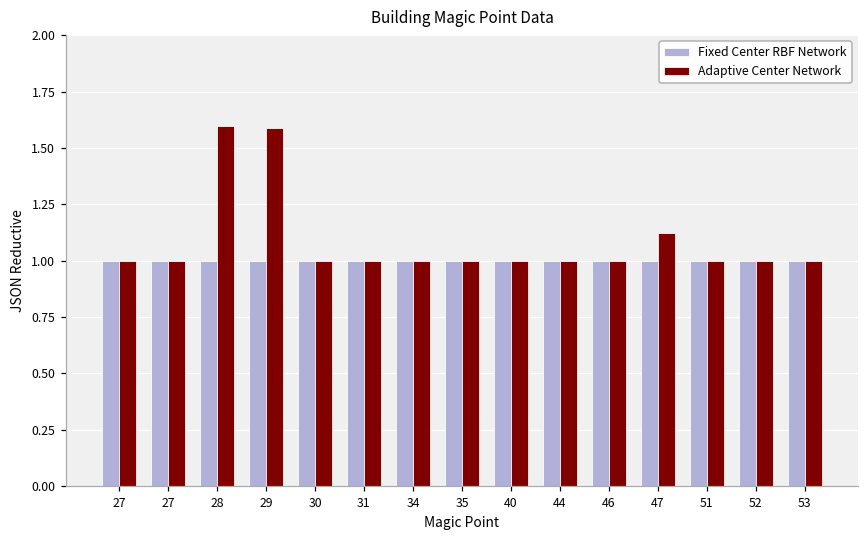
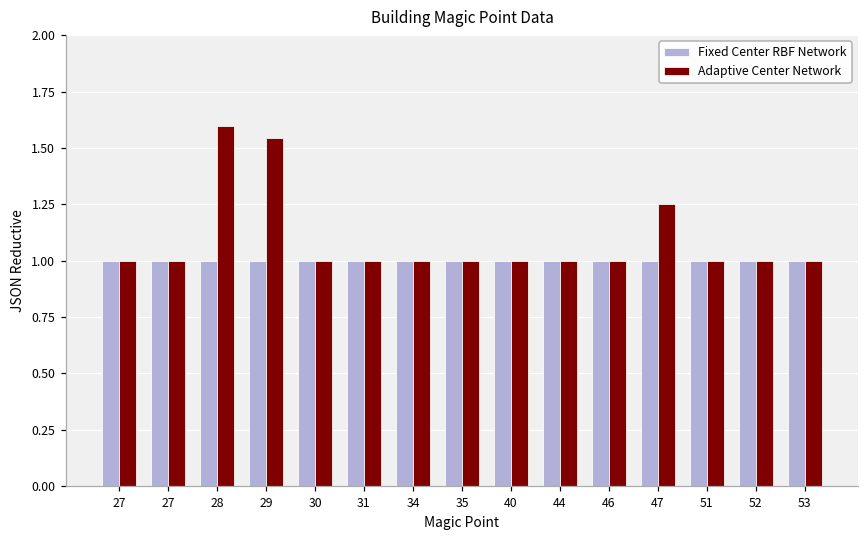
Adaptive Center Network, 29: 1.59 -> 1.55
Adaptive Center Network, 47: 1.12 -> 1.25
